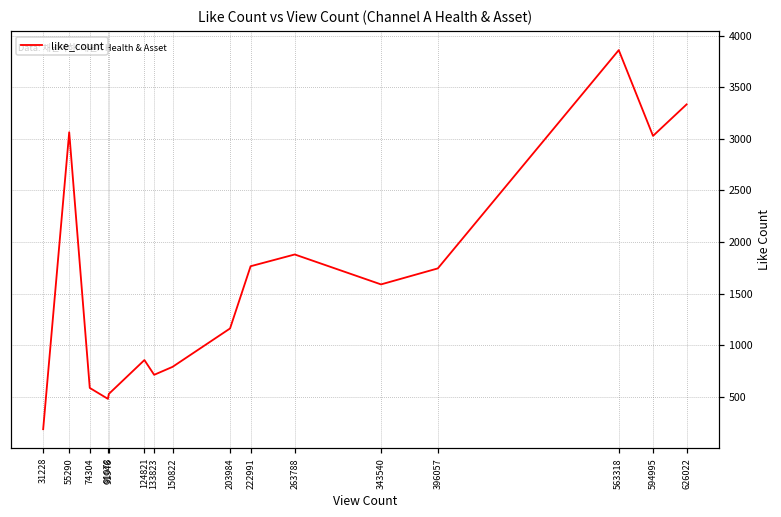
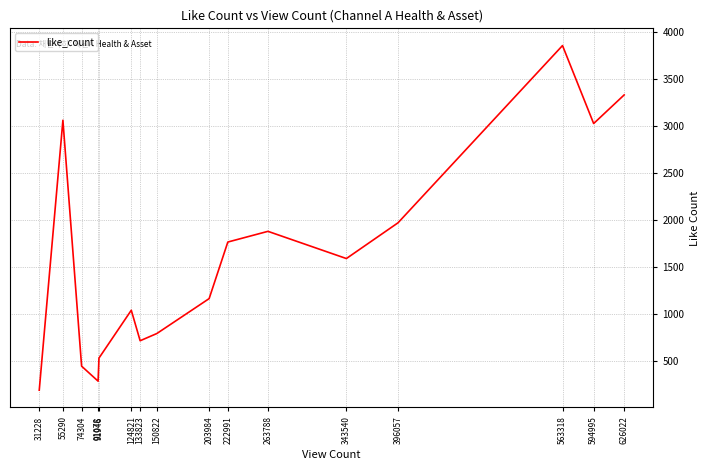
74304: 600 -> 400
91078: 500 -> 300
124821: 900 -> 1000
396057: 1700 -> 2000
